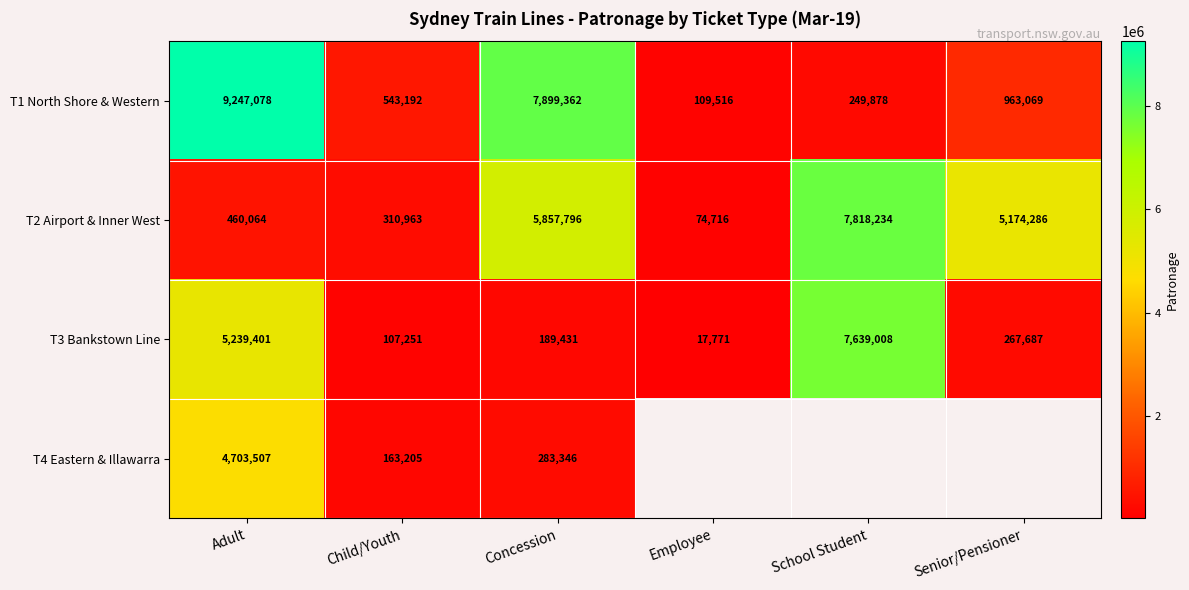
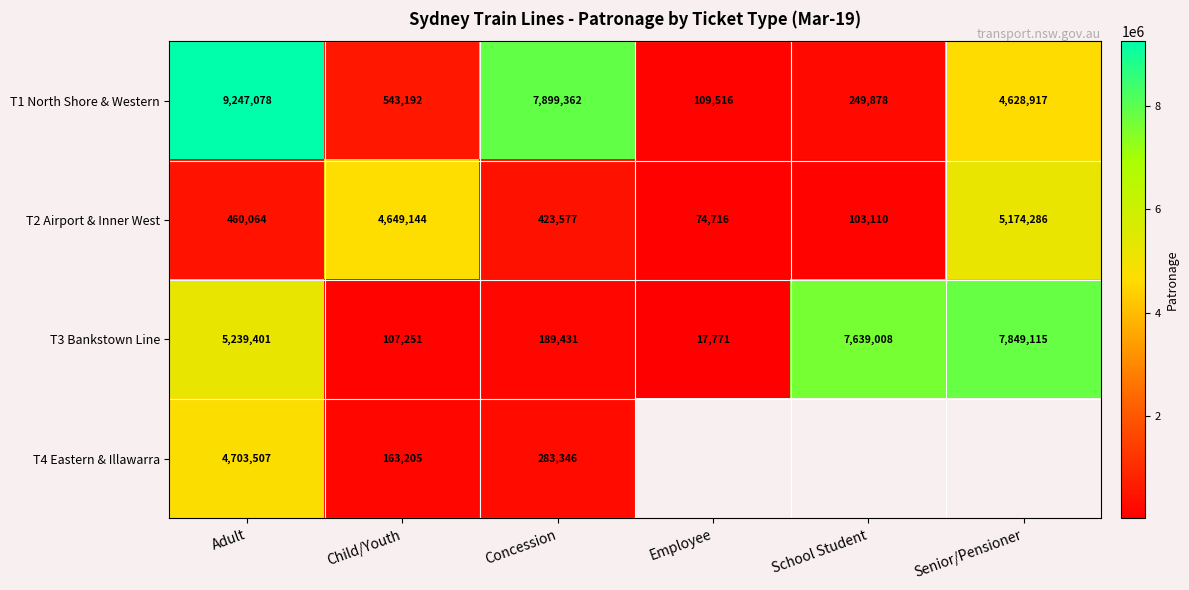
T1 North Shore & Western, Senior/Pensioner: 963,069 -> 4,628,917
T2 Airport & Inner West, Child/Youth: 310,963 -> 4,649,144
T2 Airport & Inner West, Concession: 5,857,796 -> 423,577
T2 Airport & Inner West, School Student: 7,818,234 -> 103,110
T3 Bankstown Line, Senior/Pensioner: 267,687 -> 7,849,115
